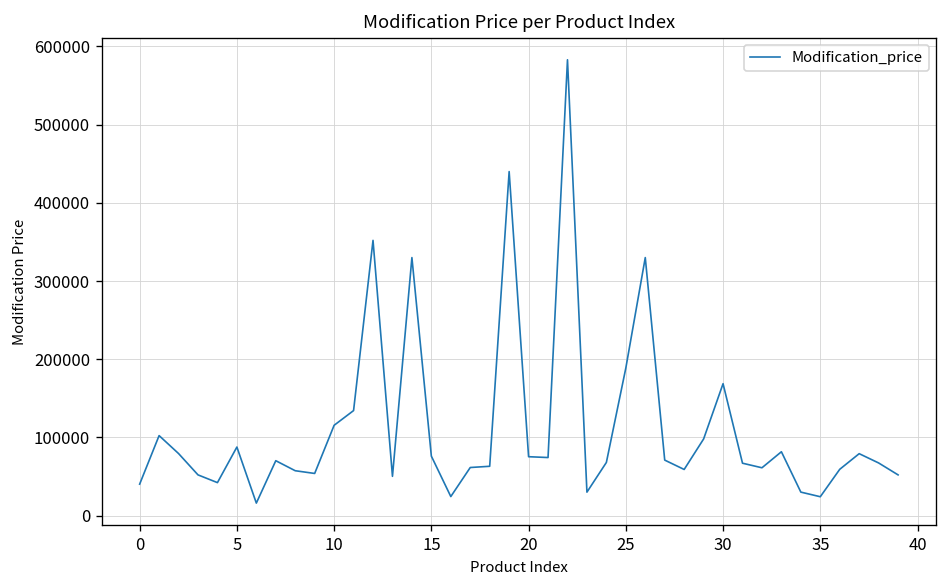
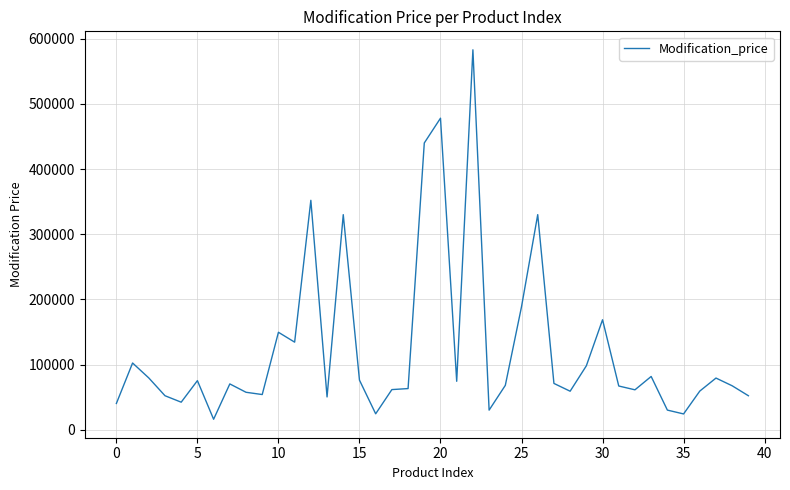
5: 90000 -> 80000
10: 120000 -> 150000
20: 80000 -> 480000
